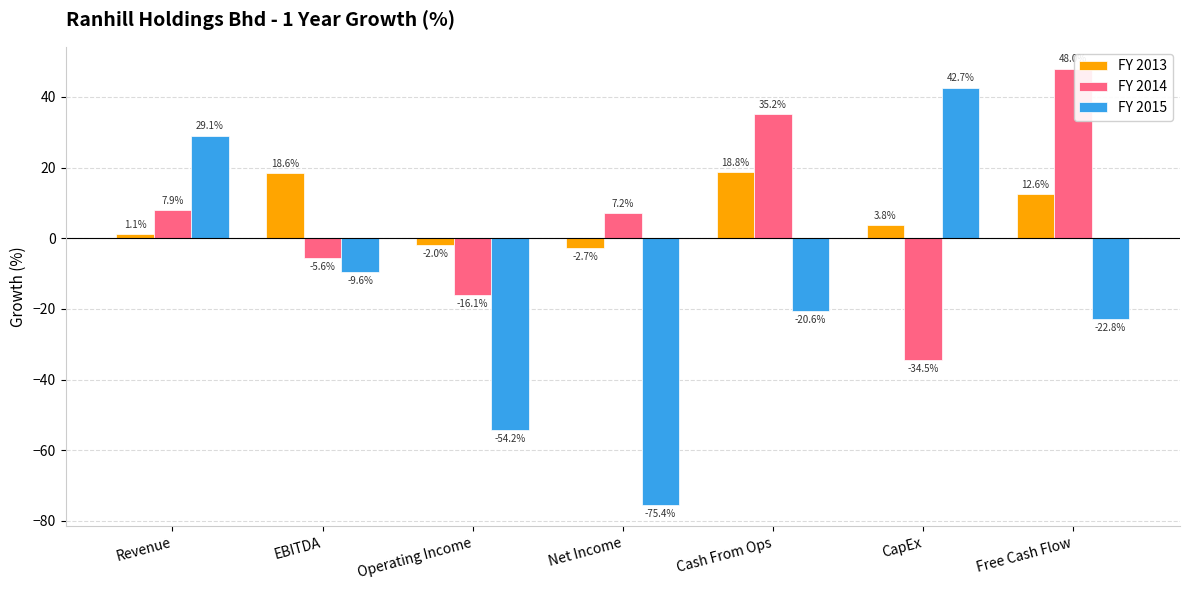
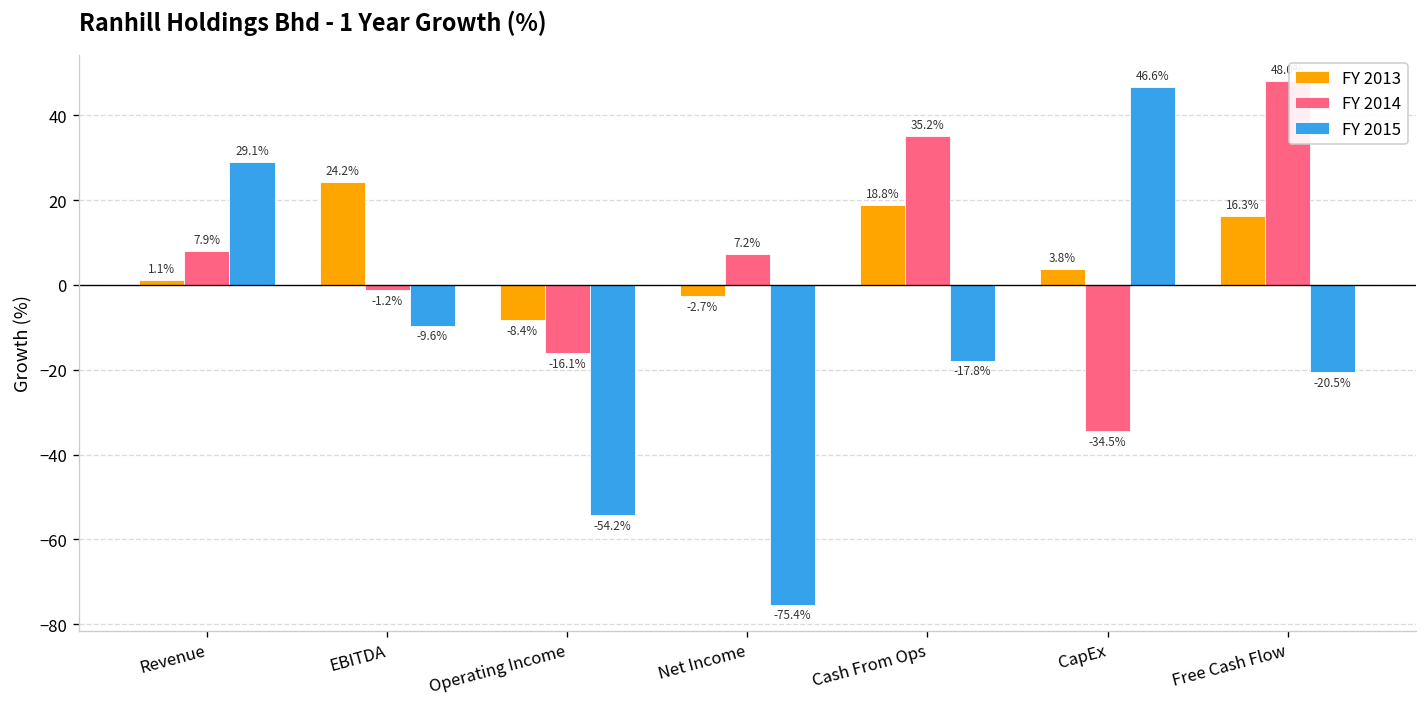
FY 2013, EBITDA: 18.6% -> 24.2%
FY 2014, EBITDA: -5.6% -> -1.2%
FY 2013, Operating Income: -2.0% -> -8.4%
FY 2015, Cash From Ops: -20.6% -> -17.8%
FY 2015, CapEx: 42.7% -> 46.6%
FY 2013, Free Cash Flow: 12.6% -> 16.3%
FY 2015, Free Cash Flow: -22.8% -> -20.5%
